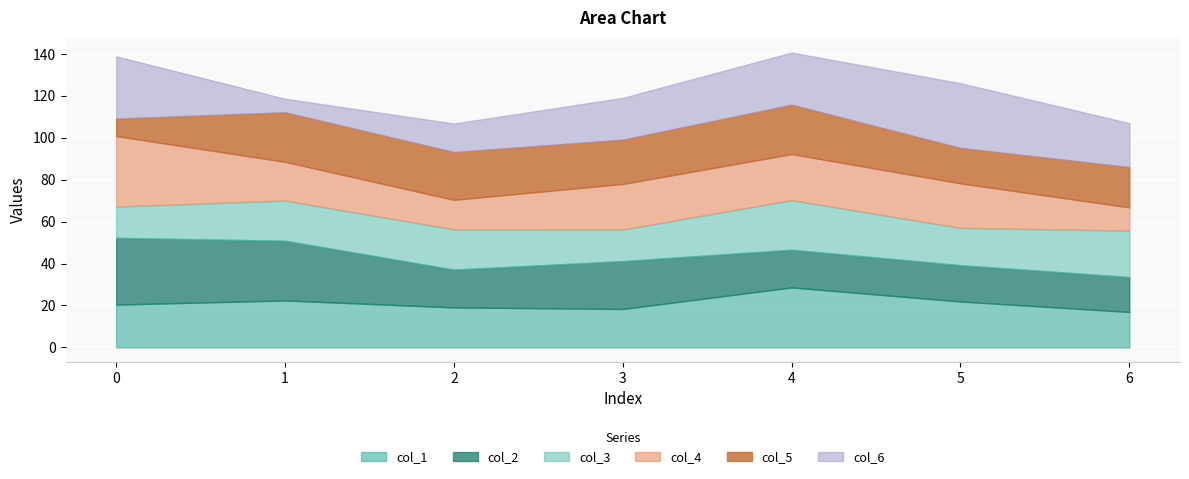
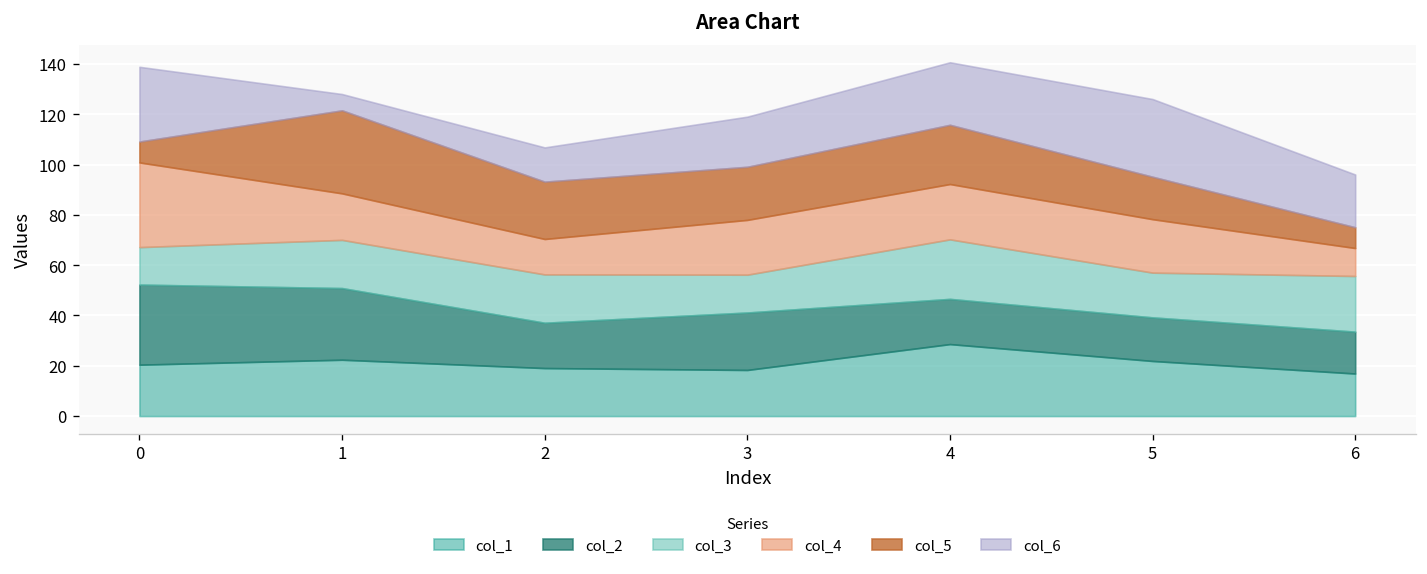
col_5, 1: 24 -> 33
col_5, 6: 19 -> 8
